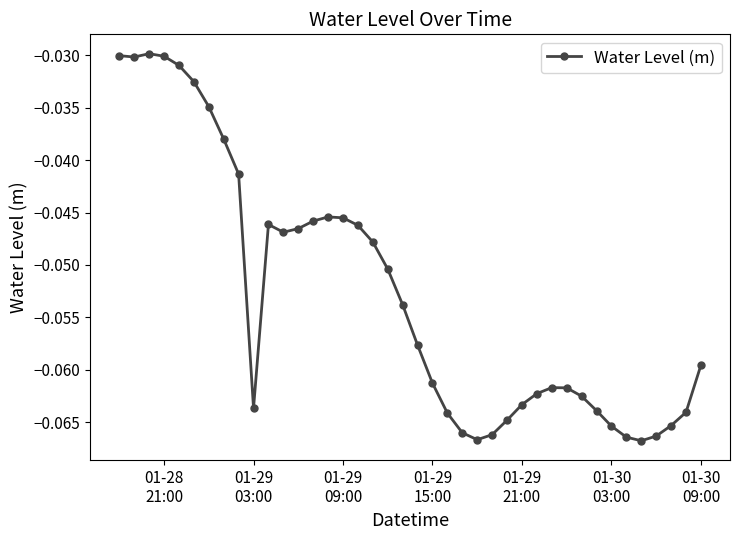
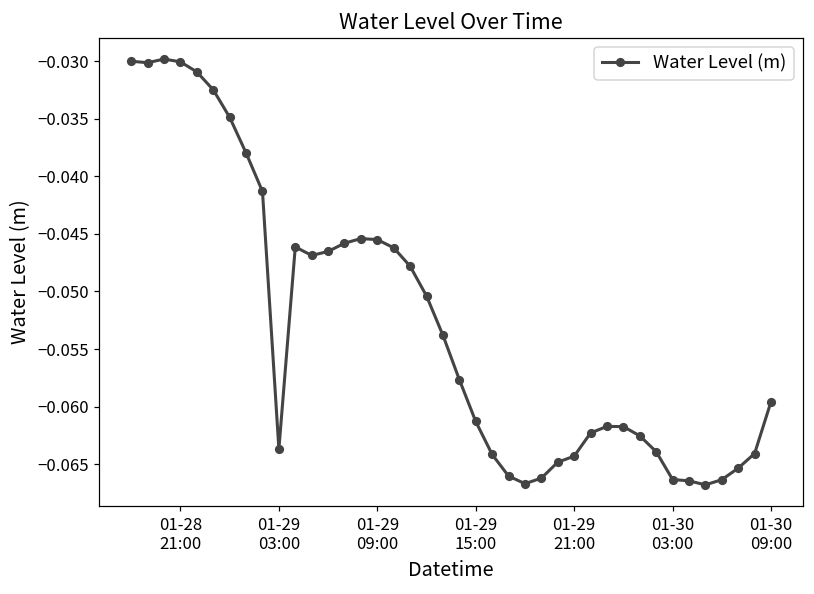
01-29 21:00: -0.0633 -> -0.0643
01-30 03:00: -0.0654 -> -0.0663
